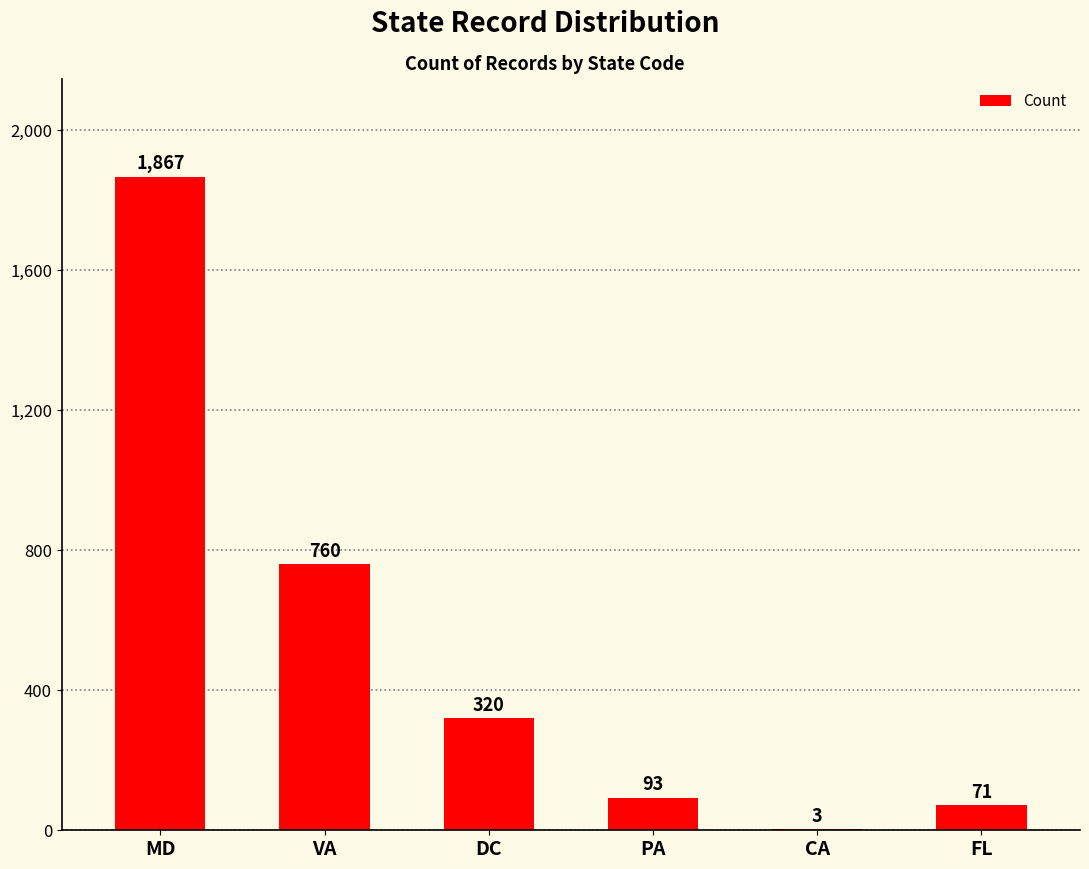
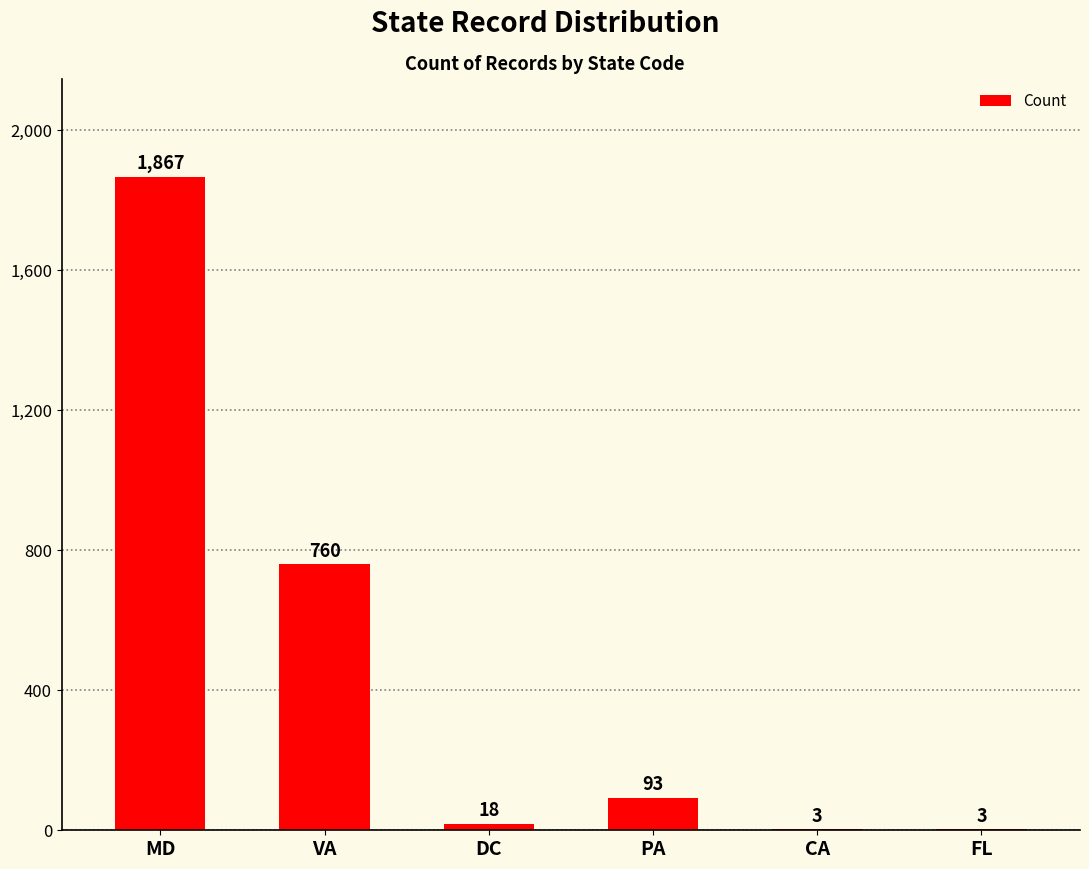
DC: 320 -> 18
FL: 71 -> 3
